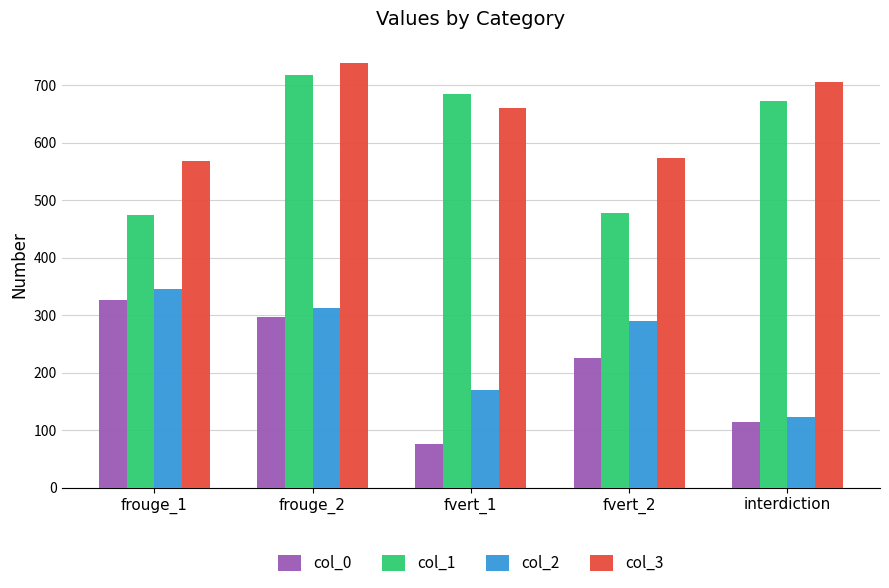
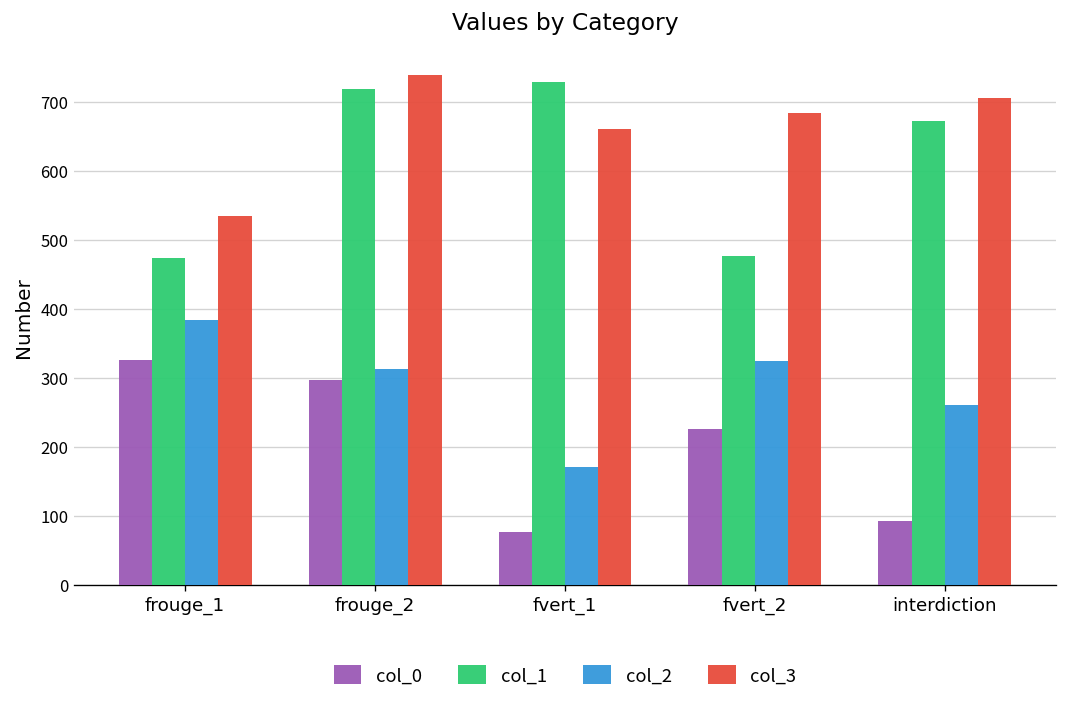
col_2, frouge_1: 350 -> 380
col_3, frouge_1: 570 -> 540
col_1, fvert_1: 680 -> 730
col_2, fvert_2: 290 -> 320
col_3, fvert_2: 570 -> 680
col_0, interdiction: 120 -> 90
col_2, interdiction: 120 -> 260
